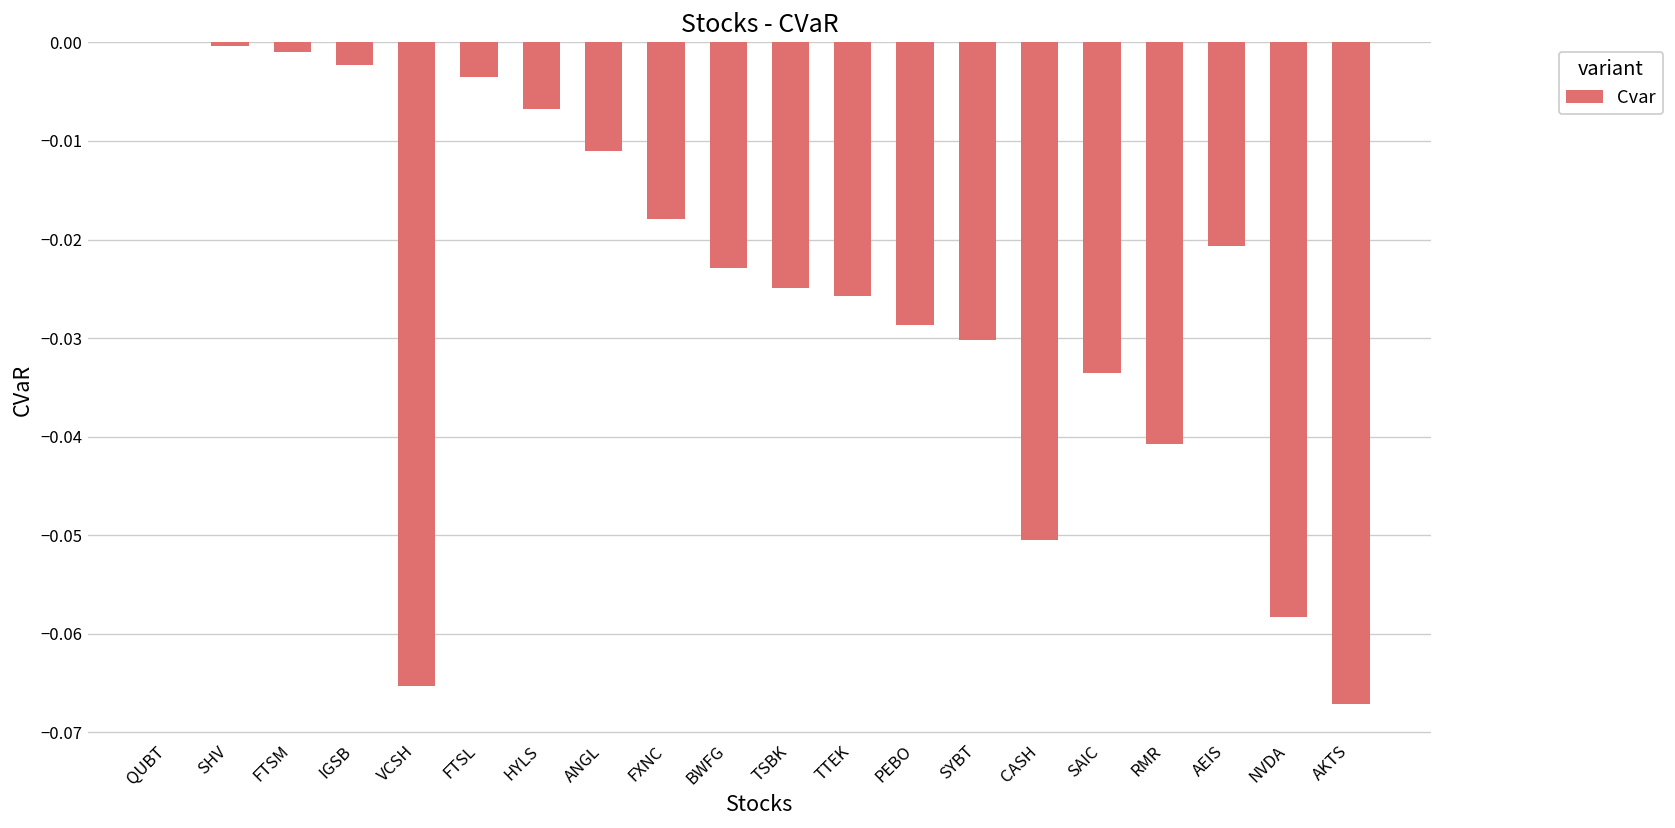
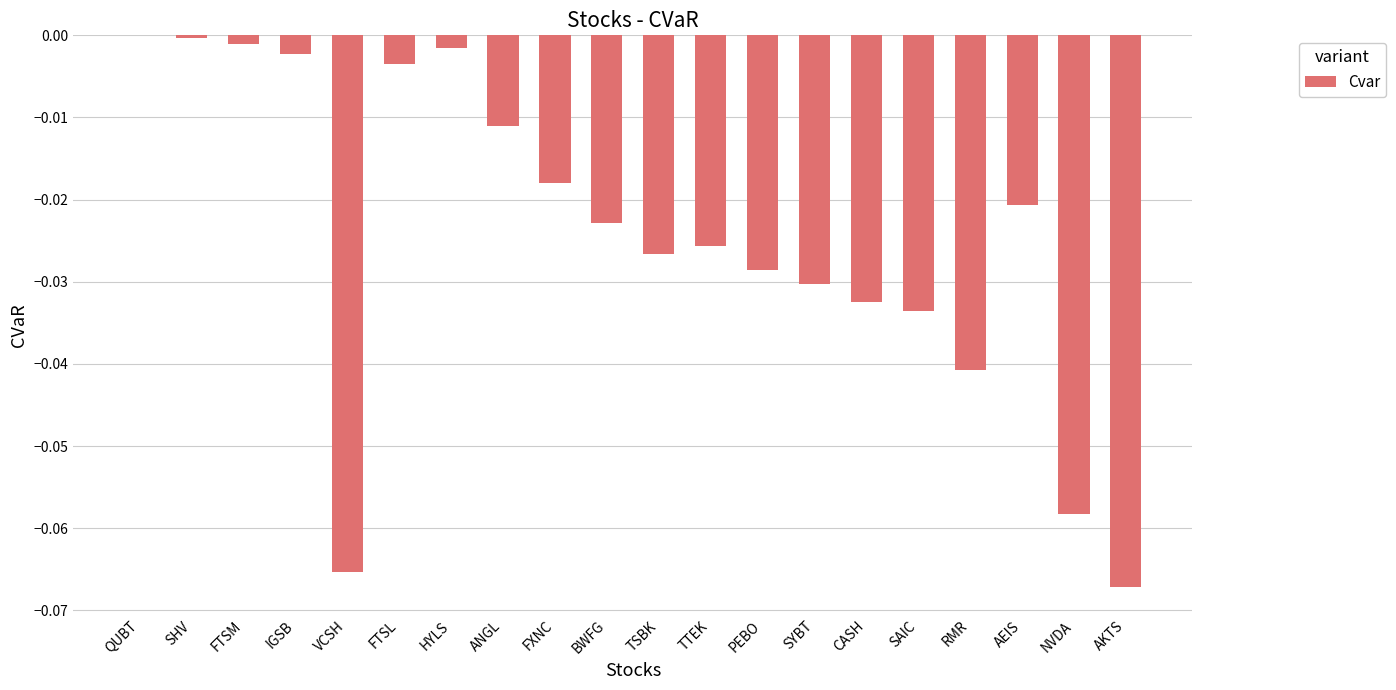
HYLS: -0.007 -> -0.002
TSBK: -0.025 -> -0.027
CASH: -0.050 -> -0.032
